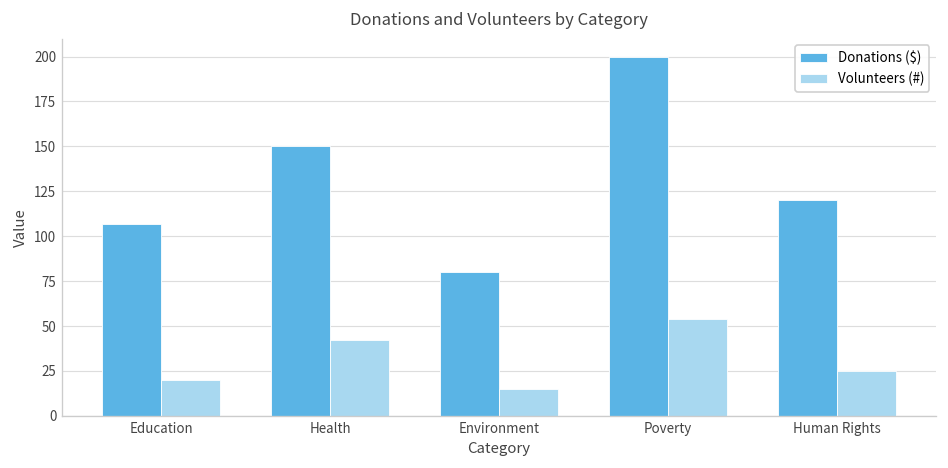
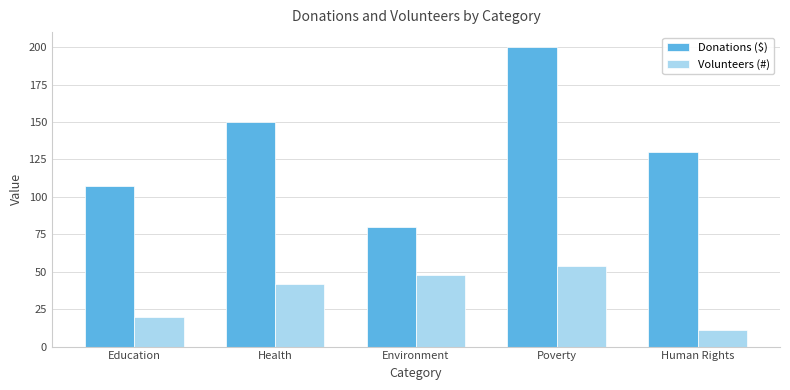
Volunteers (#), Environment: 15 -> 48
Donations ($), Human Rights: 120 -> 130
Volunteers (#), Human Rights: 25 -> 11
